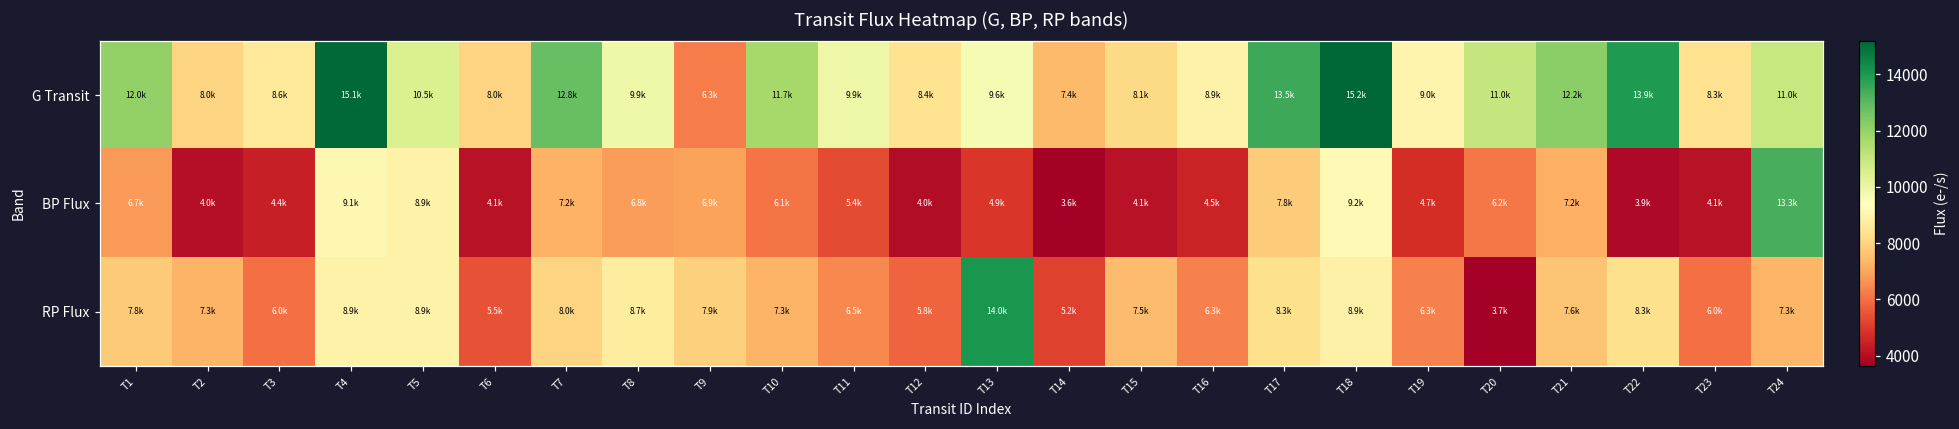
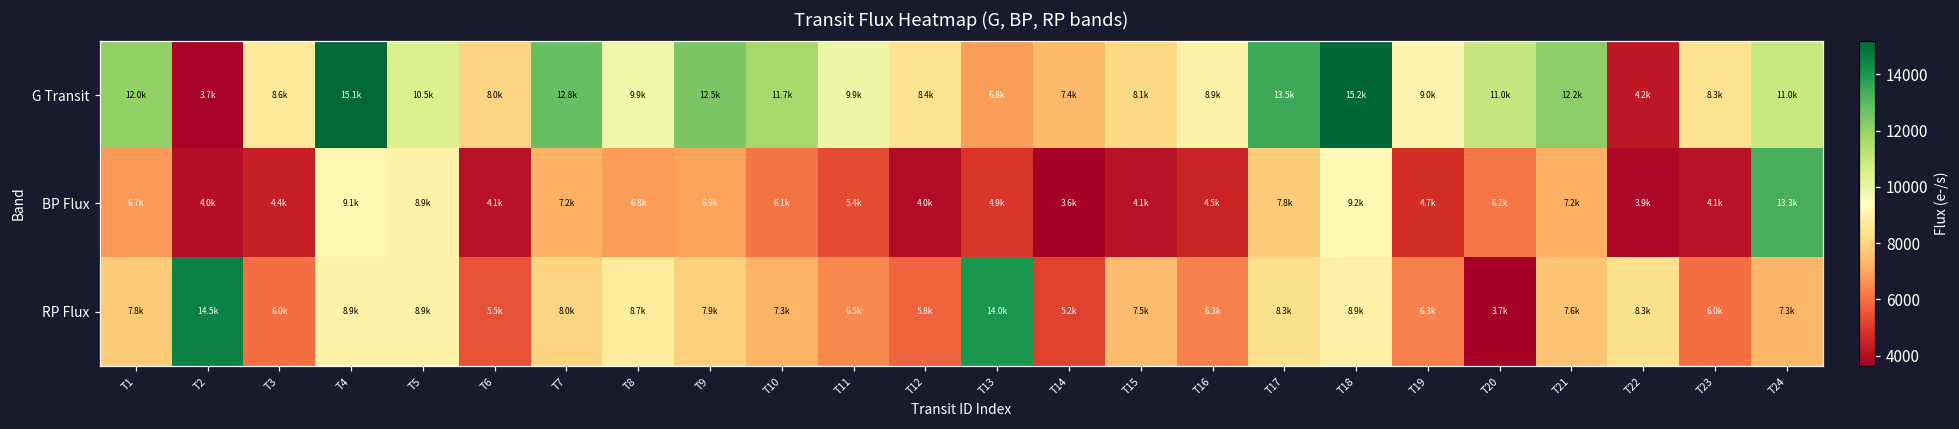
G Transit, T2: 8.0k -> 3.7k
G Transit, T9: 6.3k -> 12.5k
G Transit, T13: 9.6k -> 6.8k
G Transit, T22: 13.9k -> 4.2k
RP Flux, T2: 7.3k -> 14.5k
